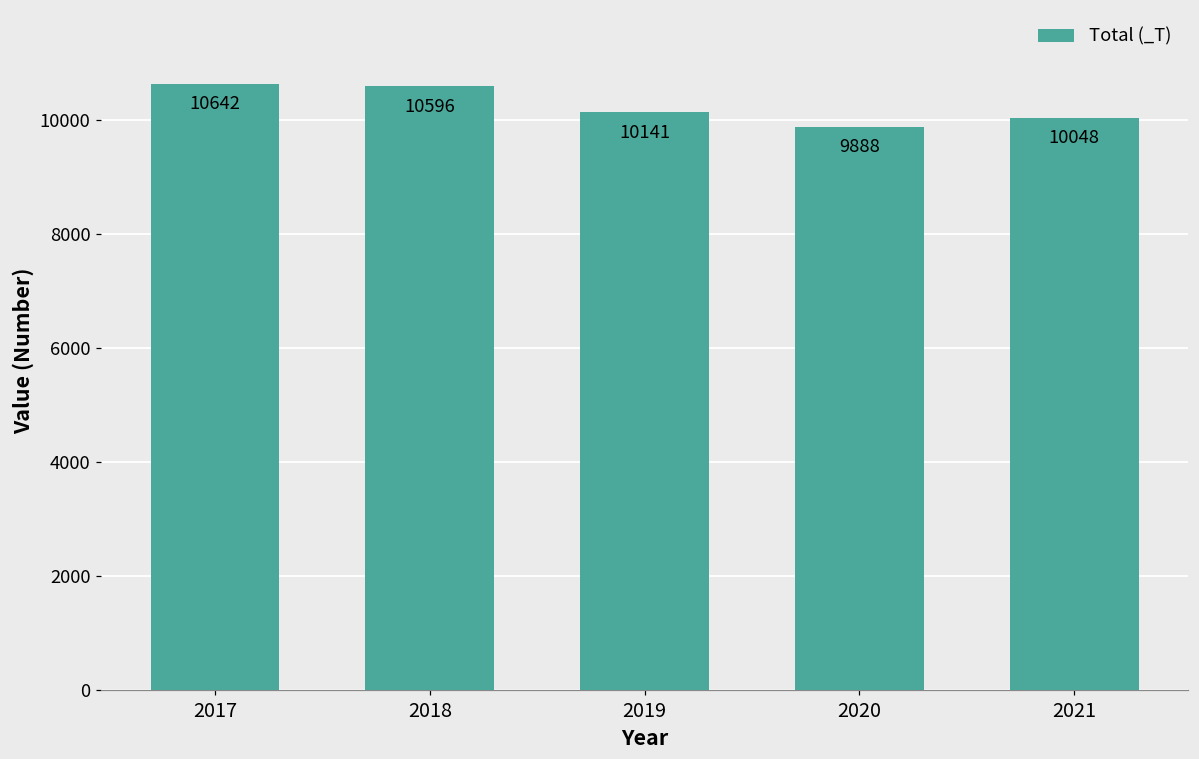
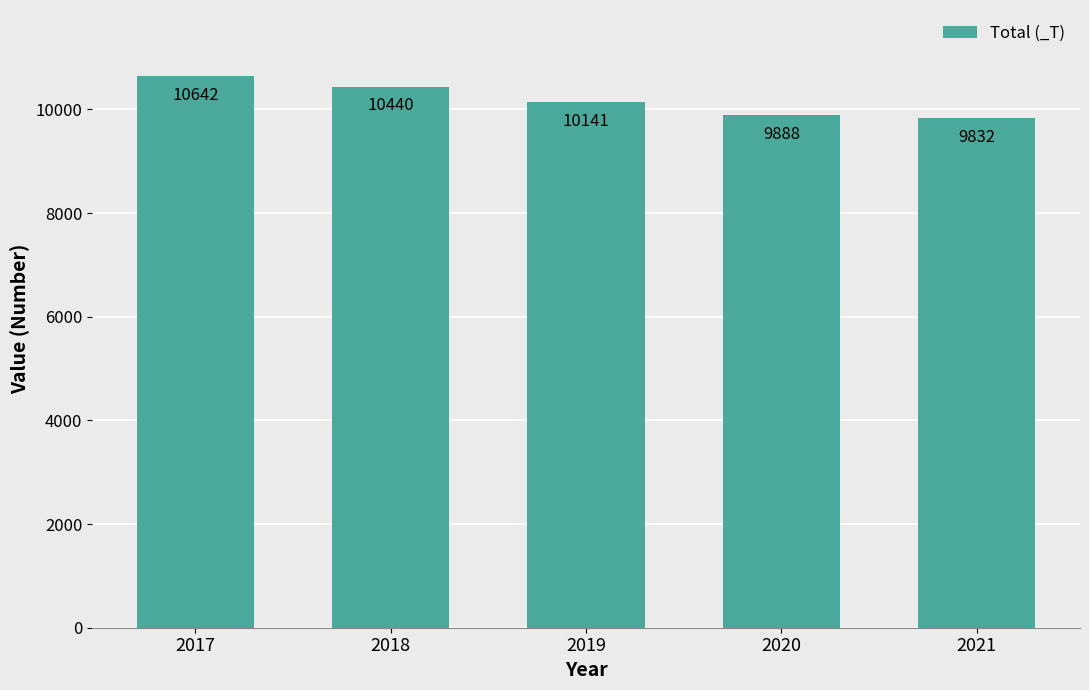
2018: 10596 -> 10440
2021: 10048 -> 9832
